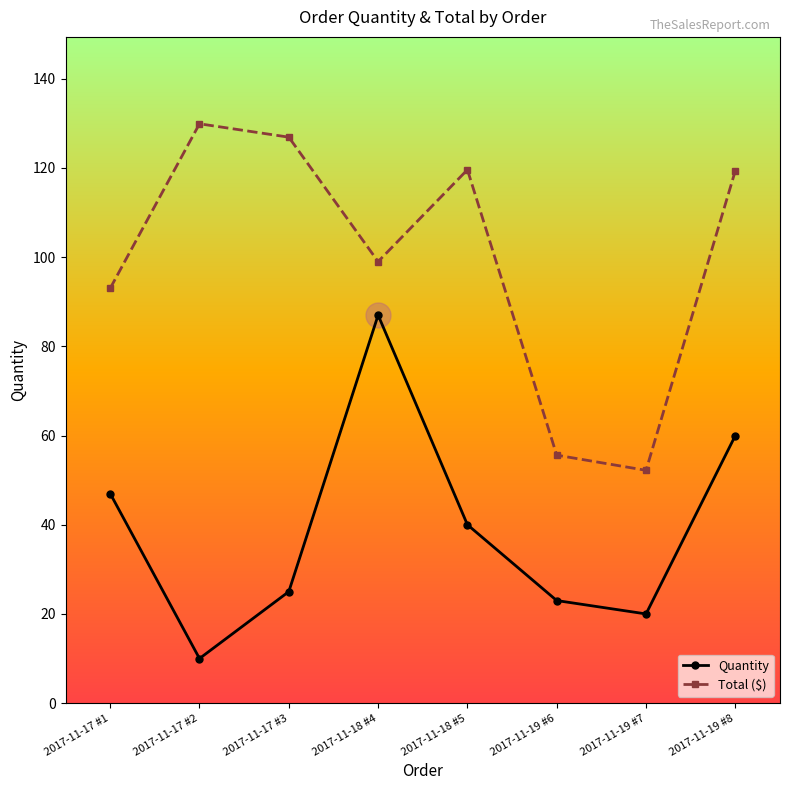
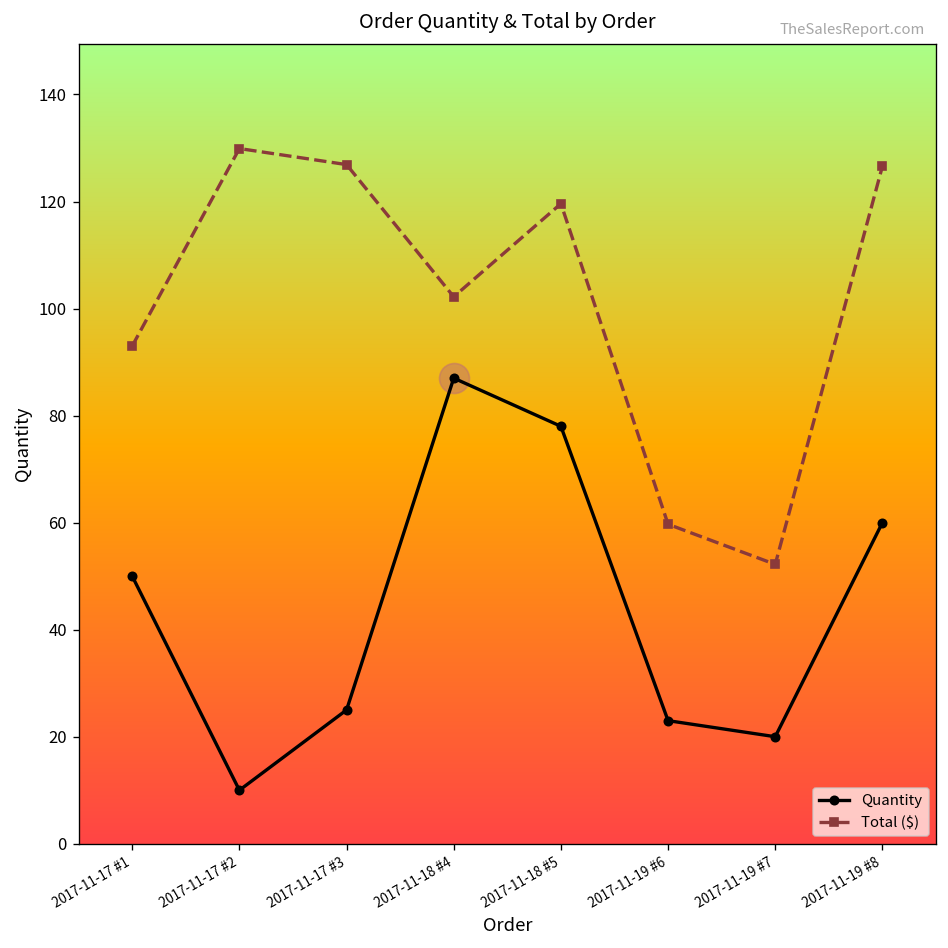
Quantity, 2017-11-17 #1: 47 -> 50
Total ($), 2017-11-18 #4: 99 -> 102
Quantity, 2017-11-18 #5: 40 -> 78
Total ($), 2017-11-19 #6: 56 -> 60
Total ($), 2017-11-19 #8: 119 -> 127
